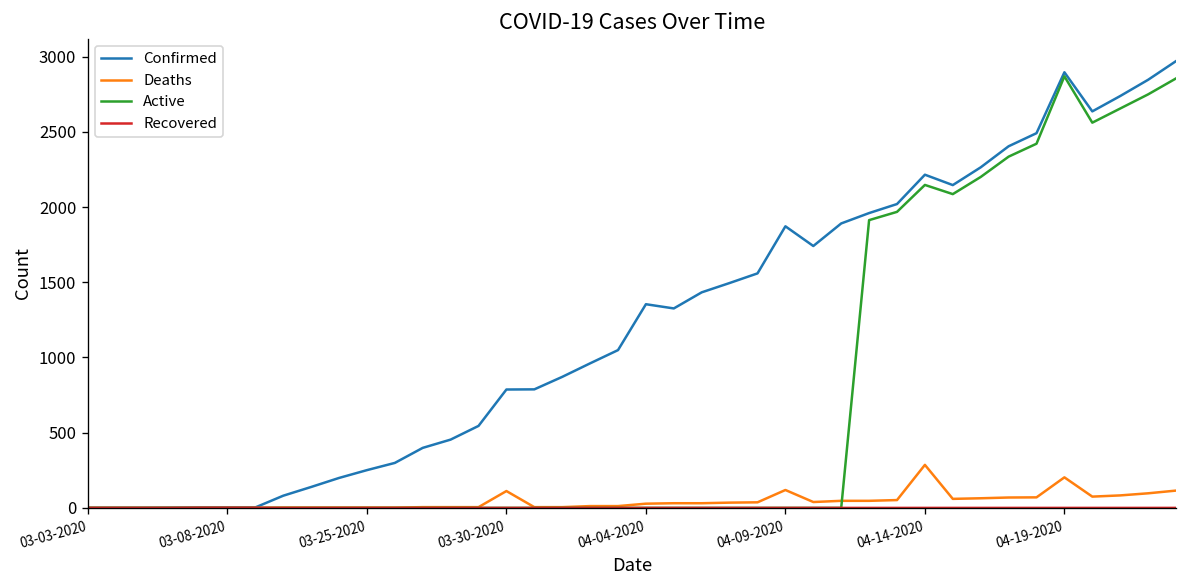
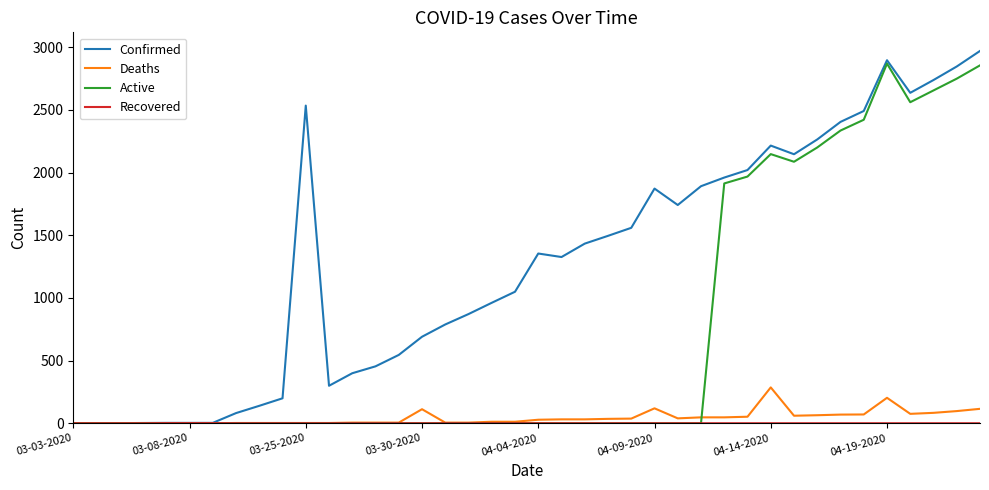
Confirmed, 03-25-2020: 250 -> 2530
Confirmed, 03-30-2020: 790 -> 690
